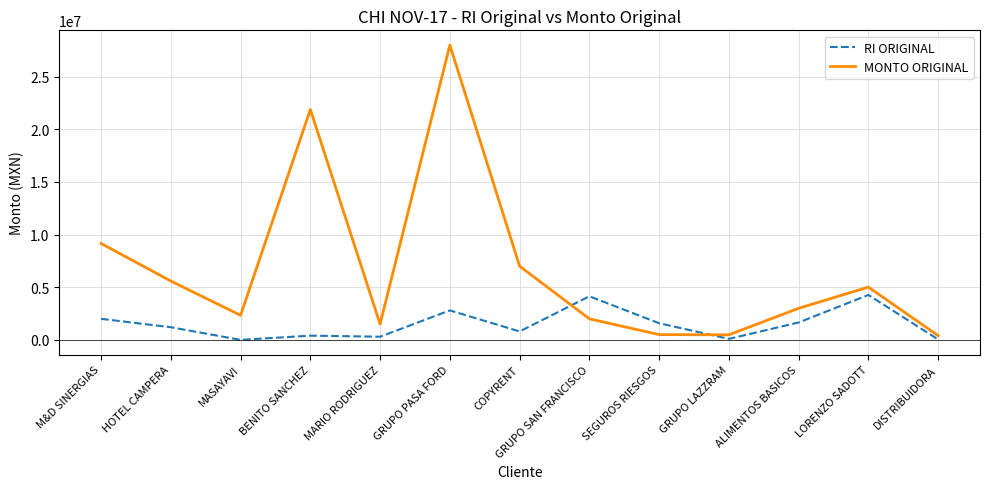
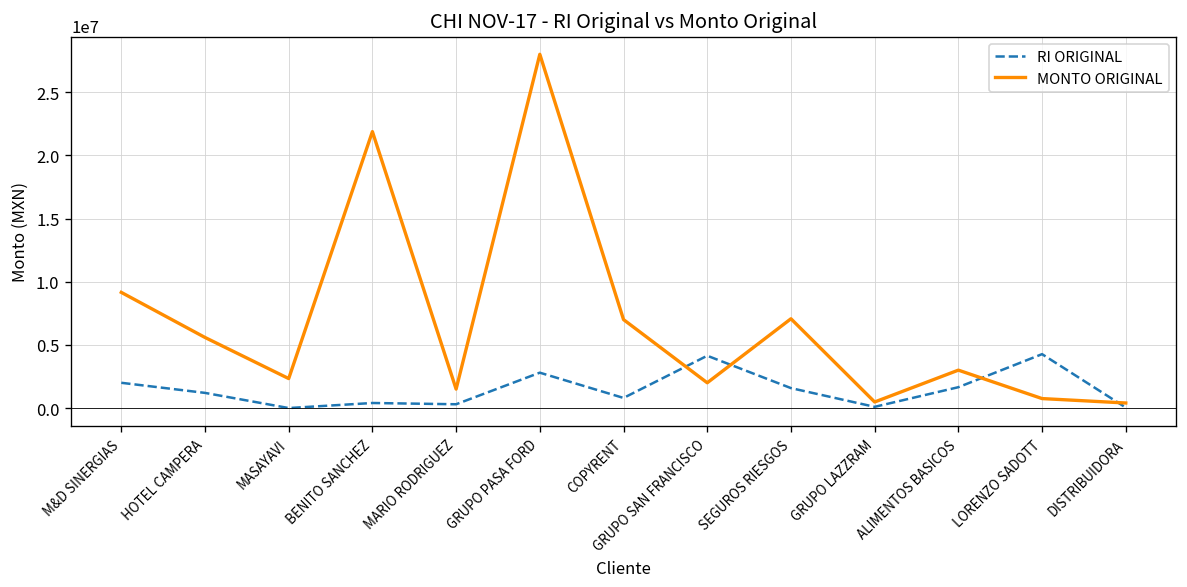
MONTO ORIGINAL, SEGUROS RIESGOS: 500000 -> 7100000
MONTO ORIGINAL, LORENZO SADOTT: 5000000 -> 800000
